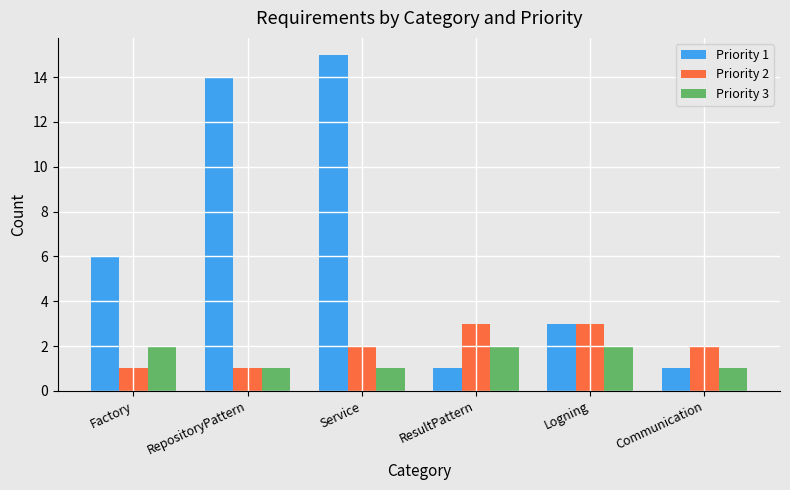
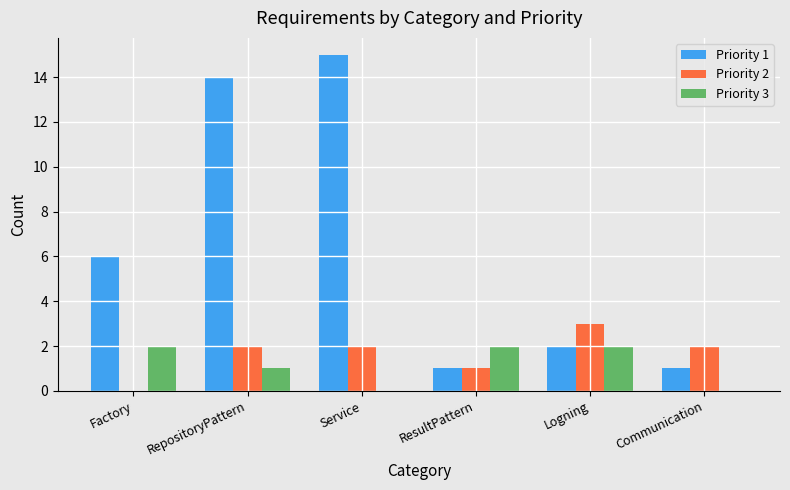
Priority 2, Factory: 1 -> 0
Priority 2, RepositoryPattern: 1 -> 2
Priority 3, Service: 1 -> 0
Priority 2, ResultPattern: 3 -> 1
Priority 1, Logning: 3 -> 2
Priority 3, Communication: 1 -> 0
